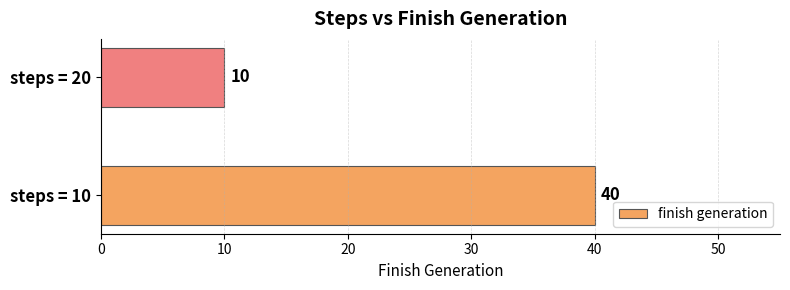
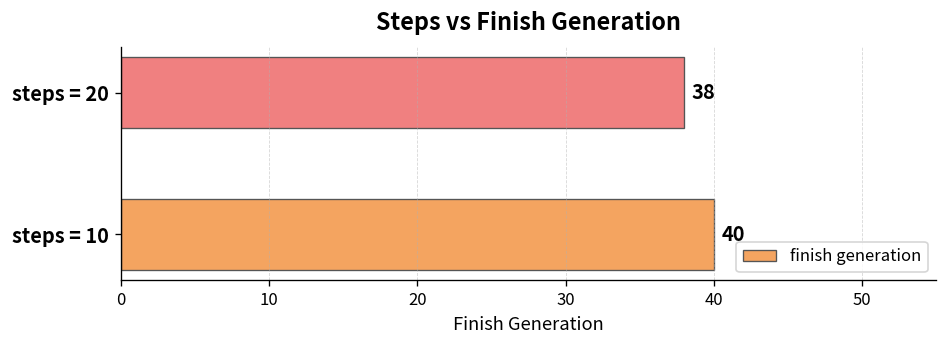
steps = 20: 10 -> 38
